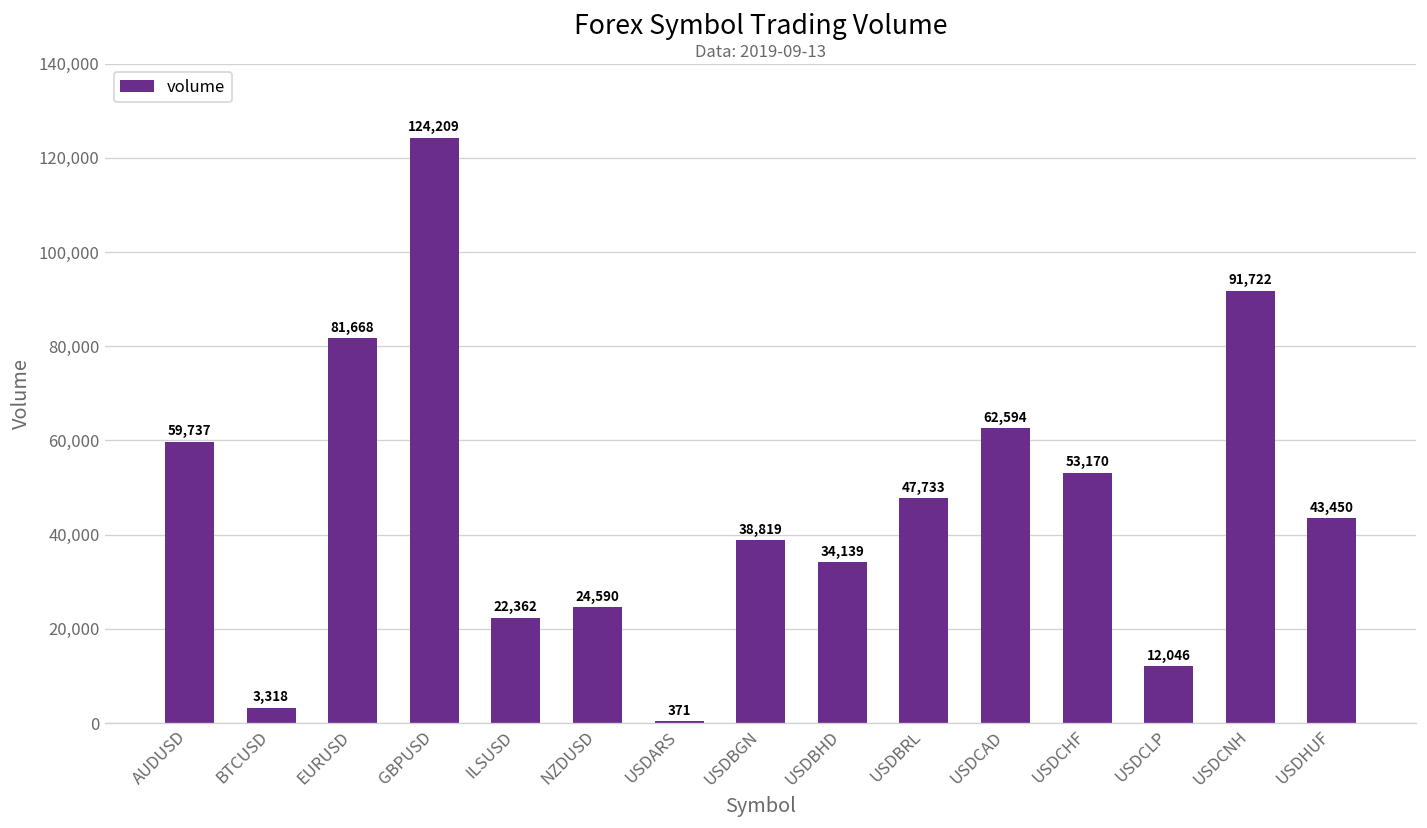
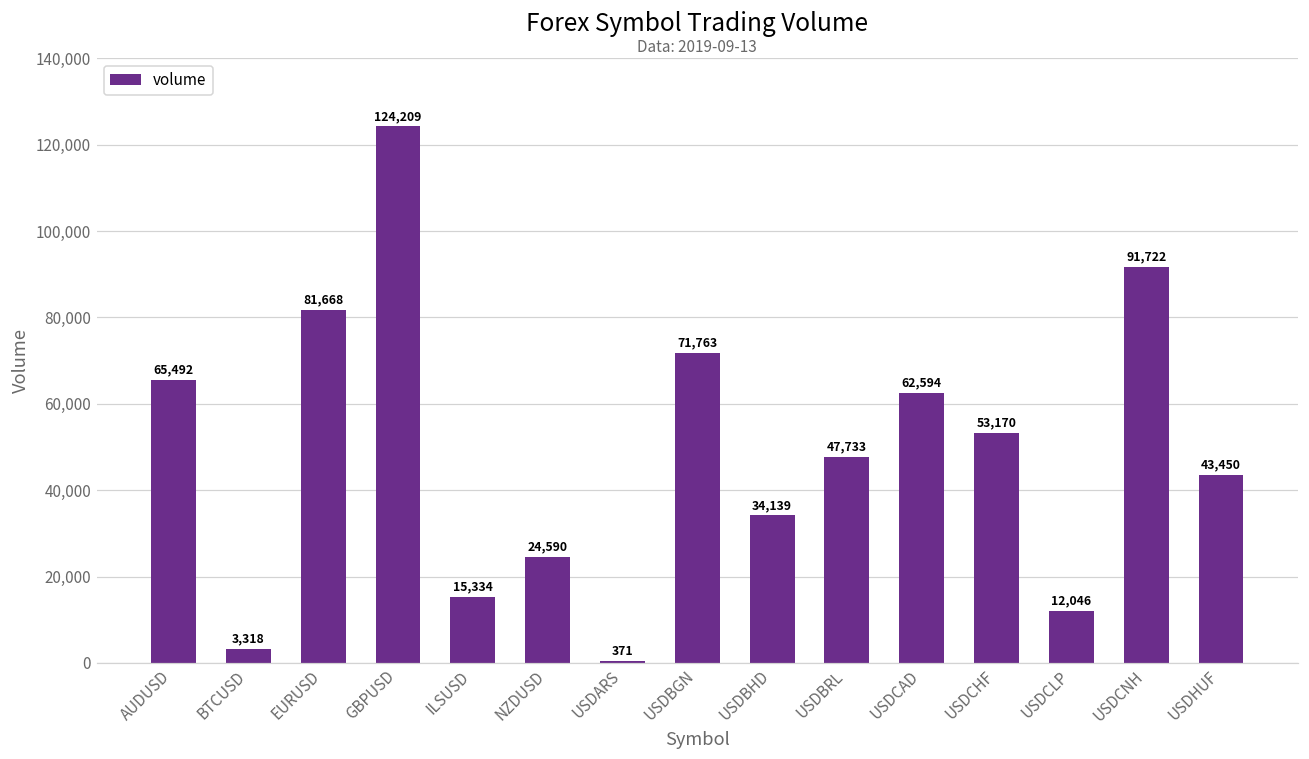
AUDUSD: 59,737 -> 65,492
ILSUSD: 22,362 -> 15,334
USDBGN: 38,819 -> 71,763
